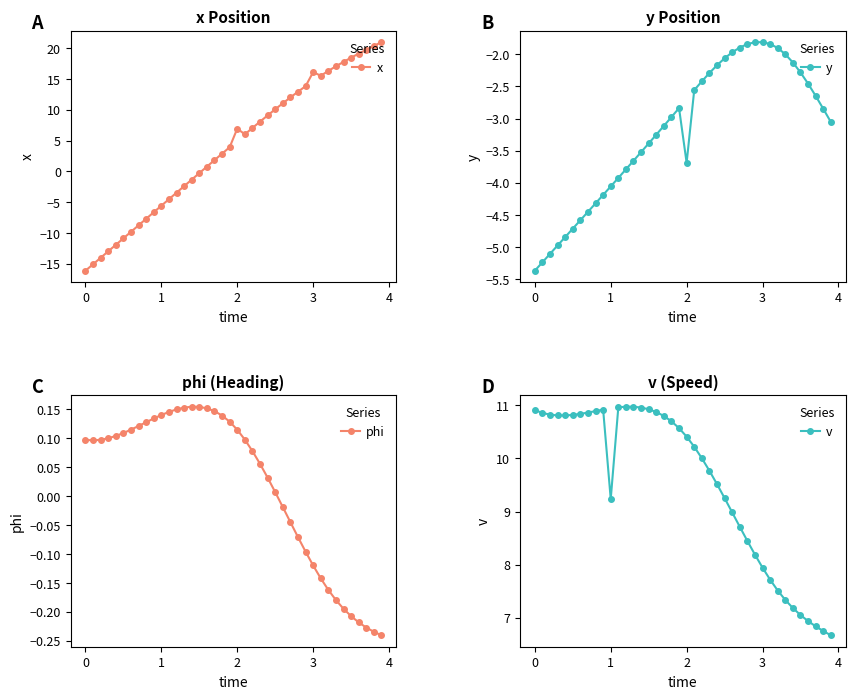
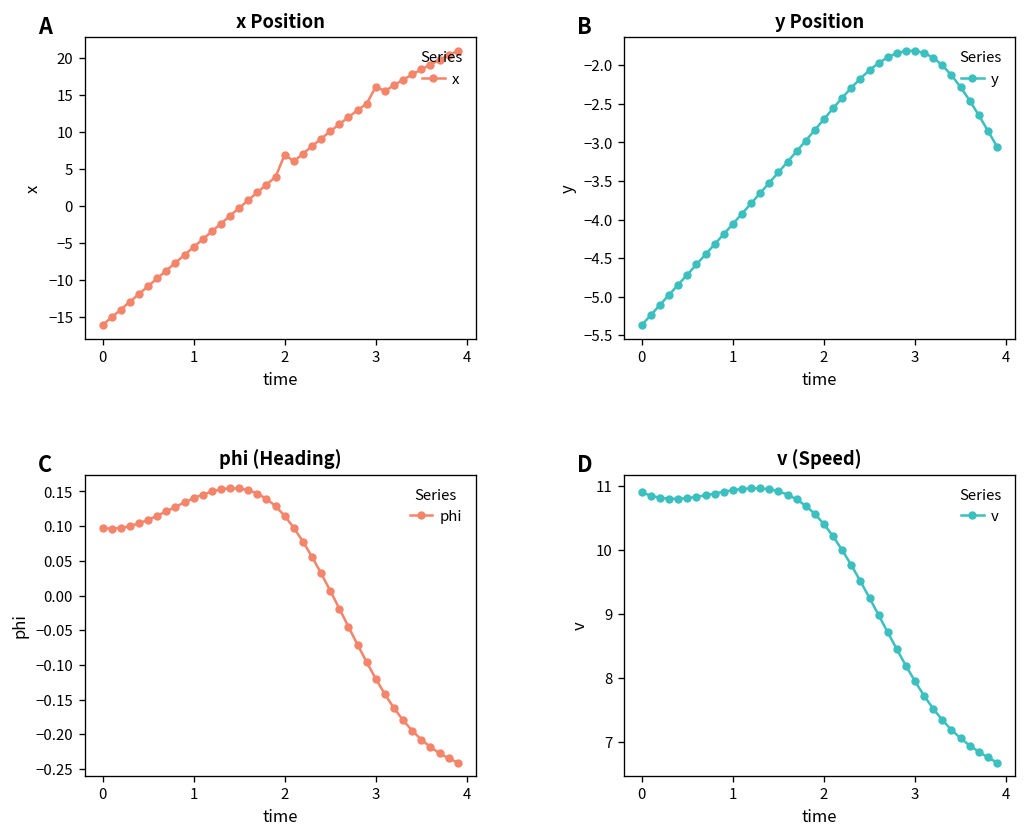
y Position, 2: -3.7 -> -2.7
v (Speed), 1: 9.2 -> 10.9
